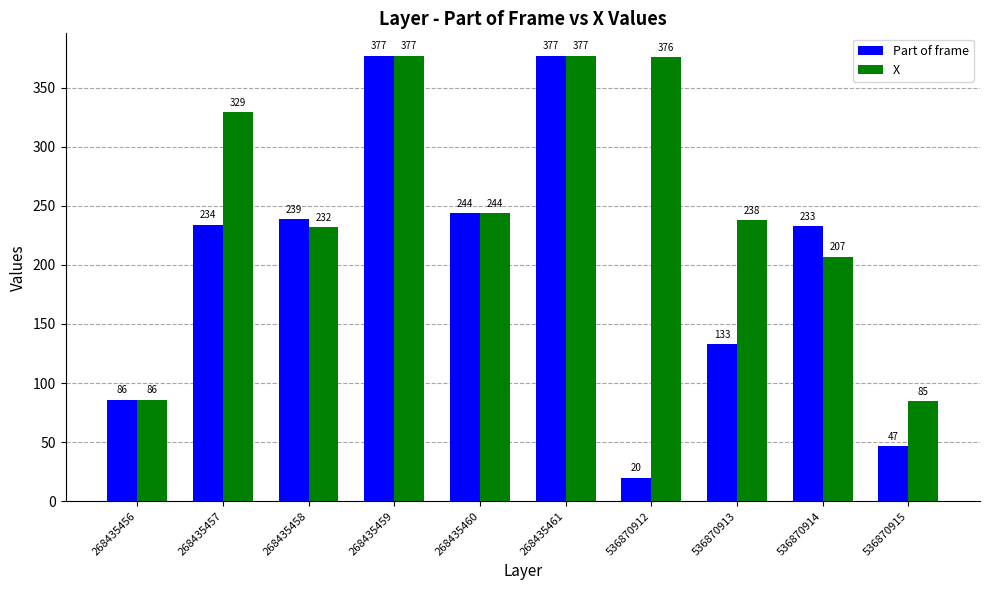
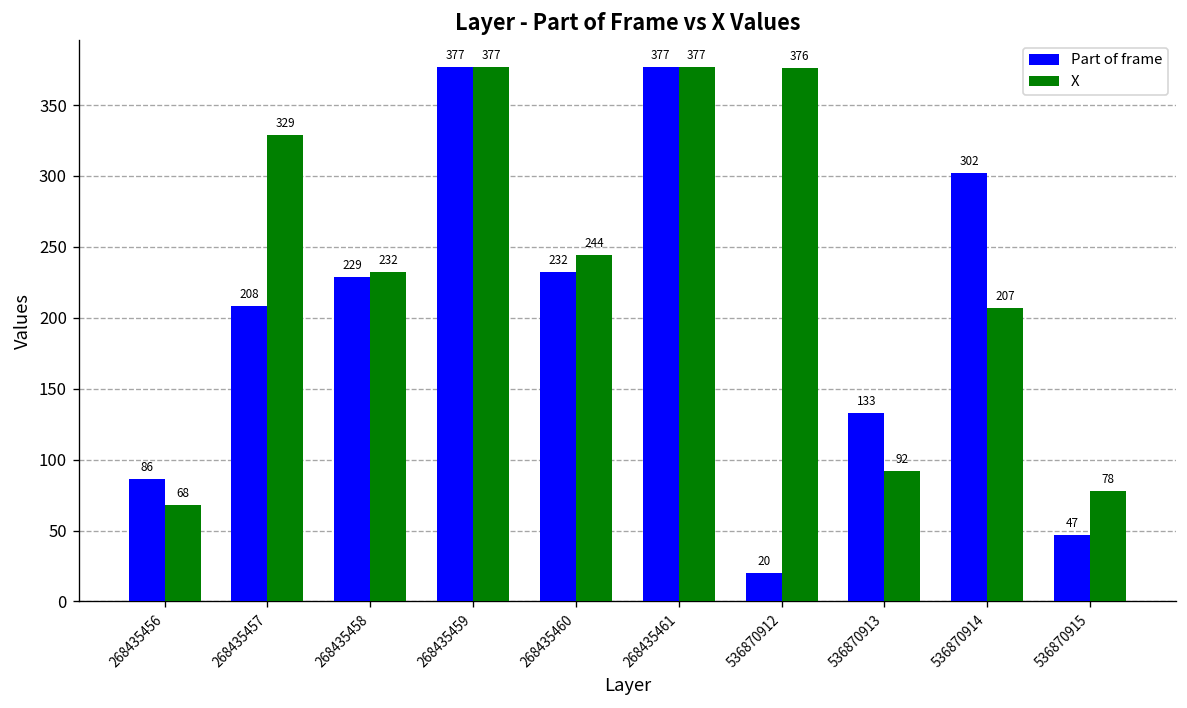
X, 268435456: 86 -> 68
Part of frame, 268435457: 234 -> 208
Part of frame, 268435458: 239 -> 229
Part of frame, 268435460: 244 -> 232
X, 536870913: 238 -> 92
Part of frame, 536870914: 233 -> 302
X, 536870915: 85 -> 78
